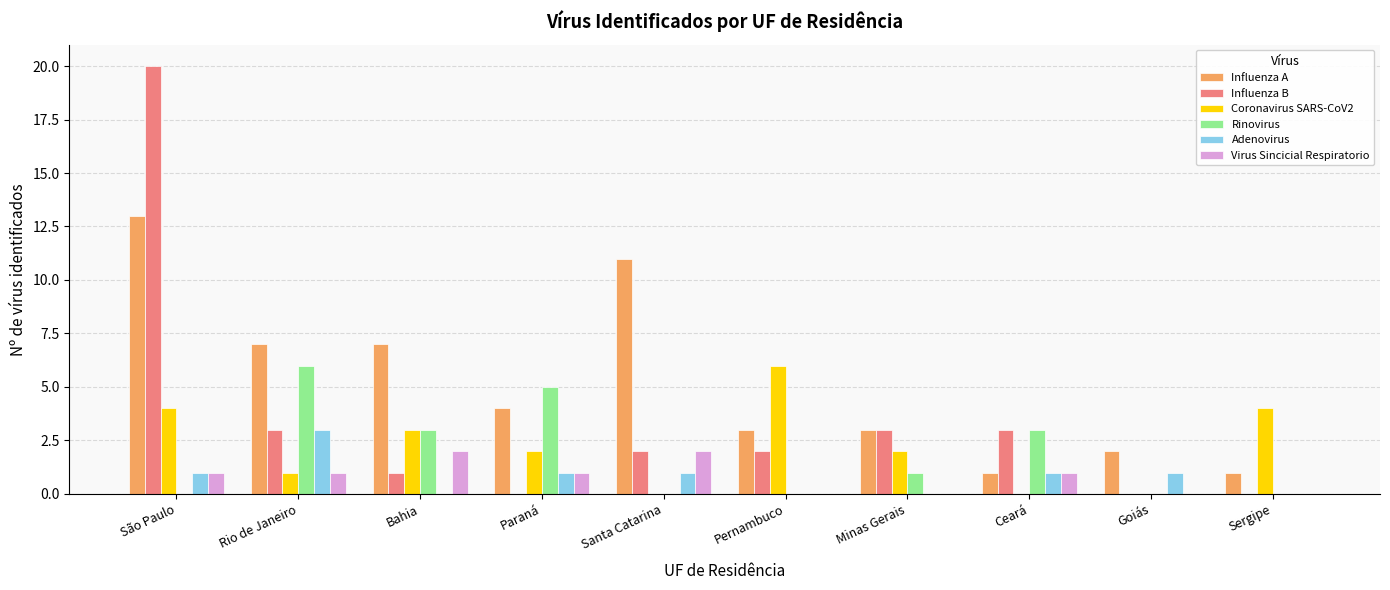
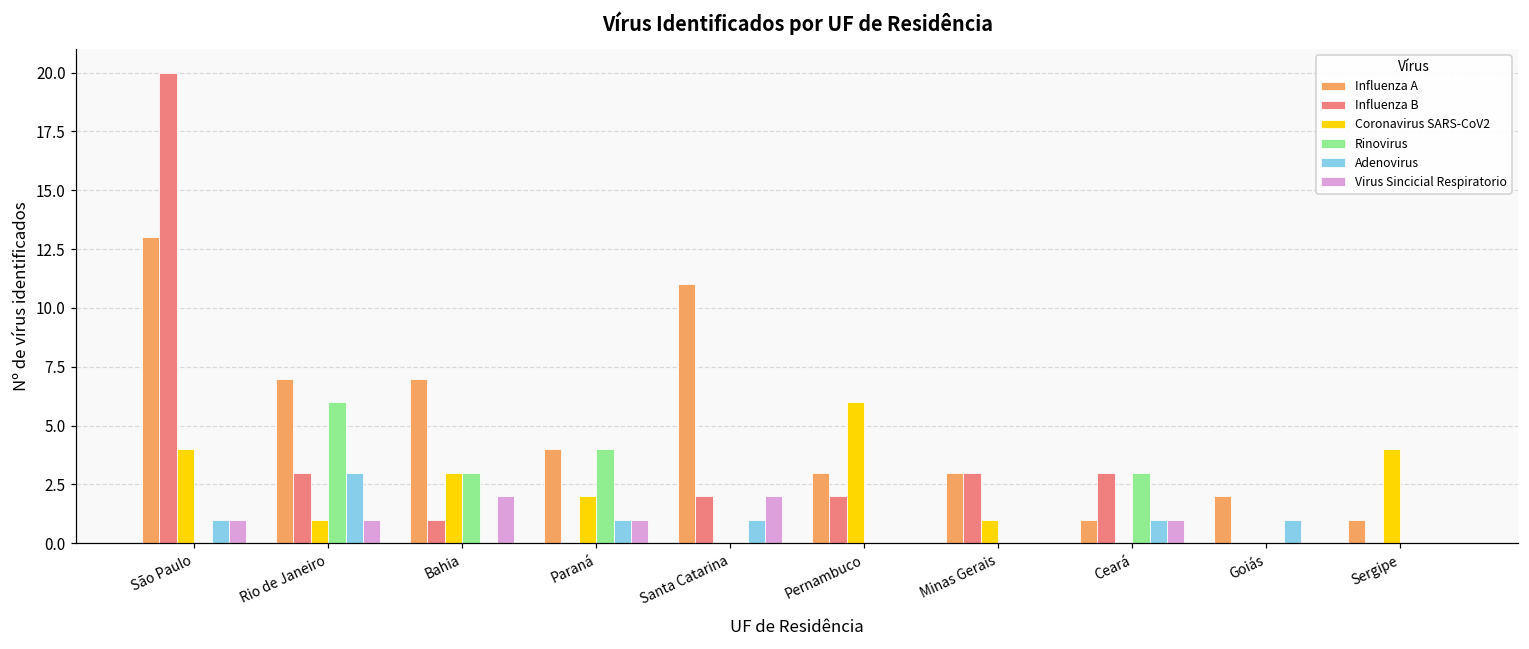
Rinovirus, Paraná: 5 -> 4
Coronavirus SARS-CoV2, Minas Gerais: 2 -> 1
Rinovirus, Minas Gerais: 1 -> 0
